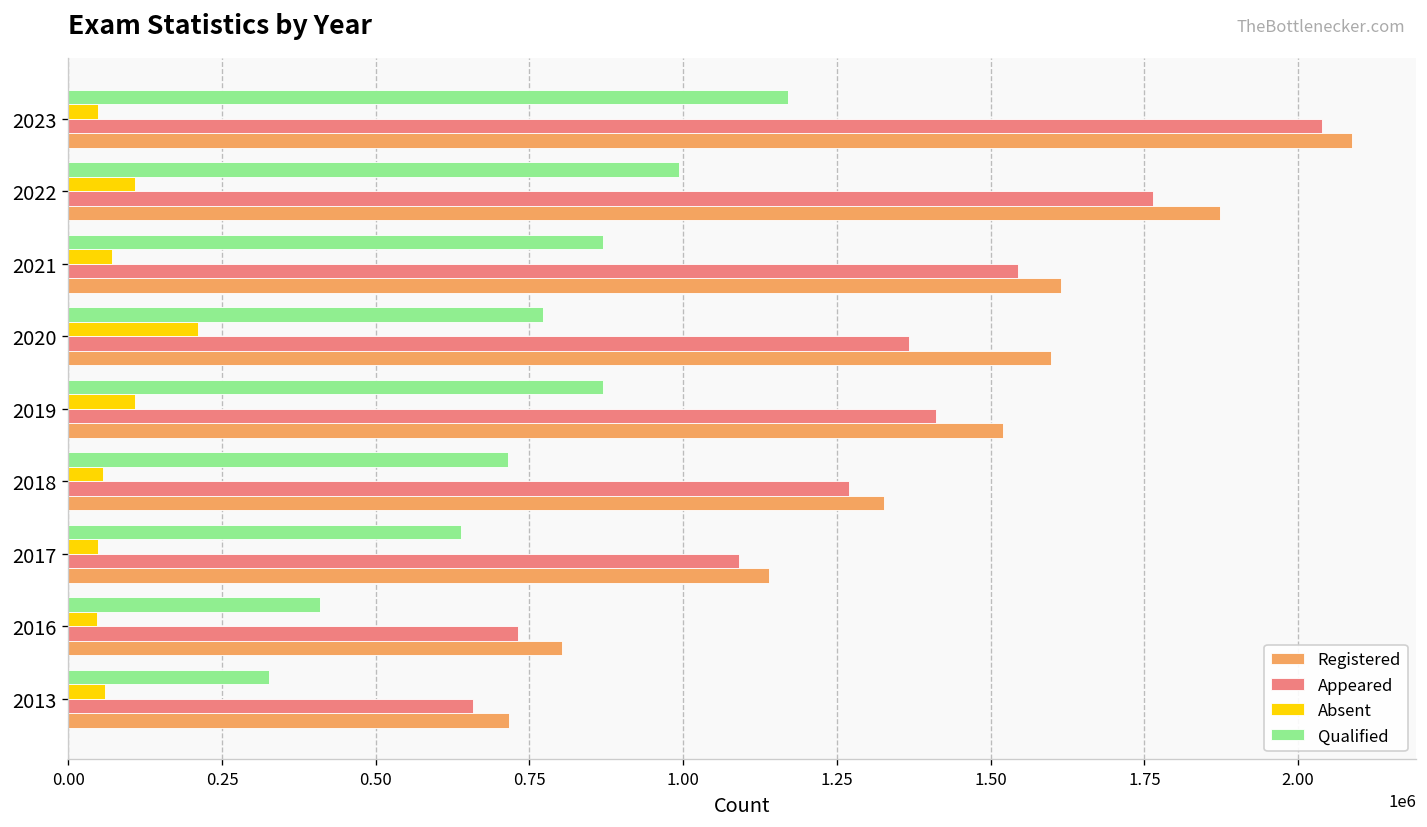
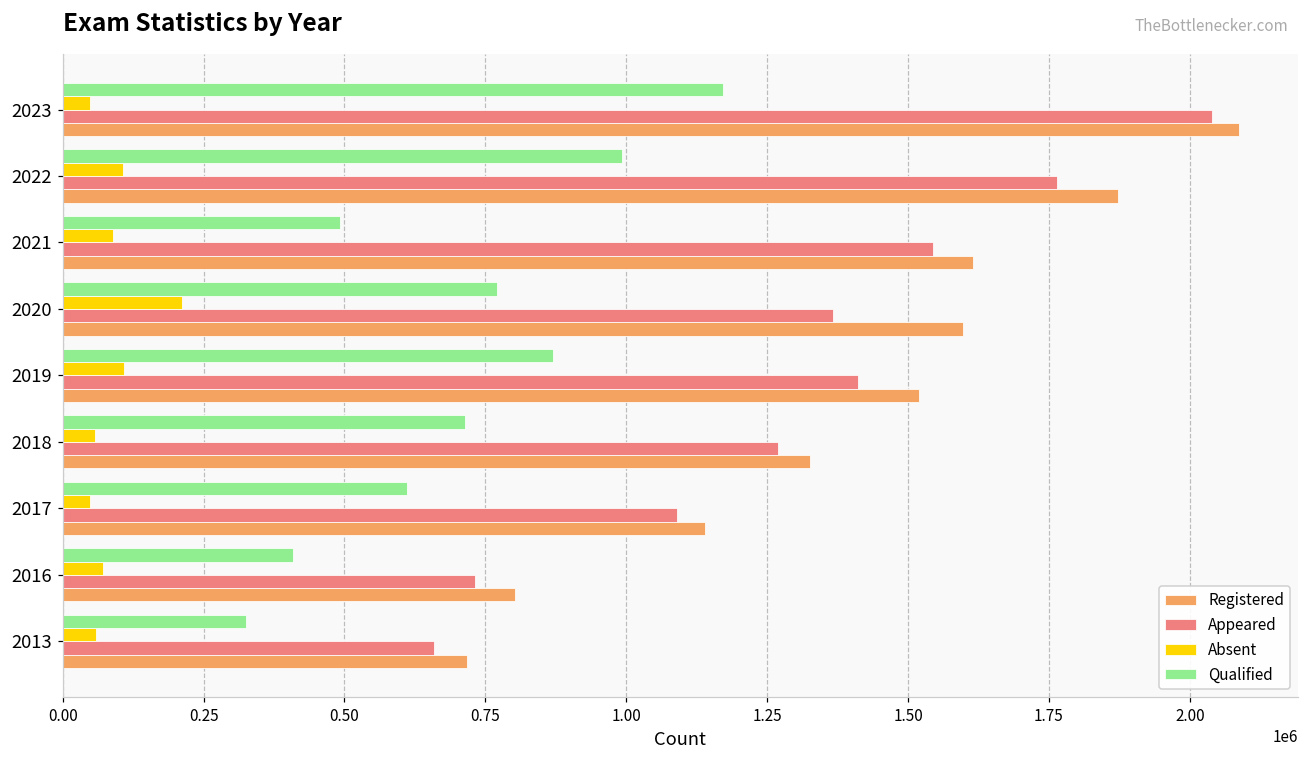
Qualified, 2021: 870000 -> 490000
Absent, 2021: 70000 -> 90000
Qualified, 2017: 640000 -> 610000
Absent, 2016: 50000 -> 70000
